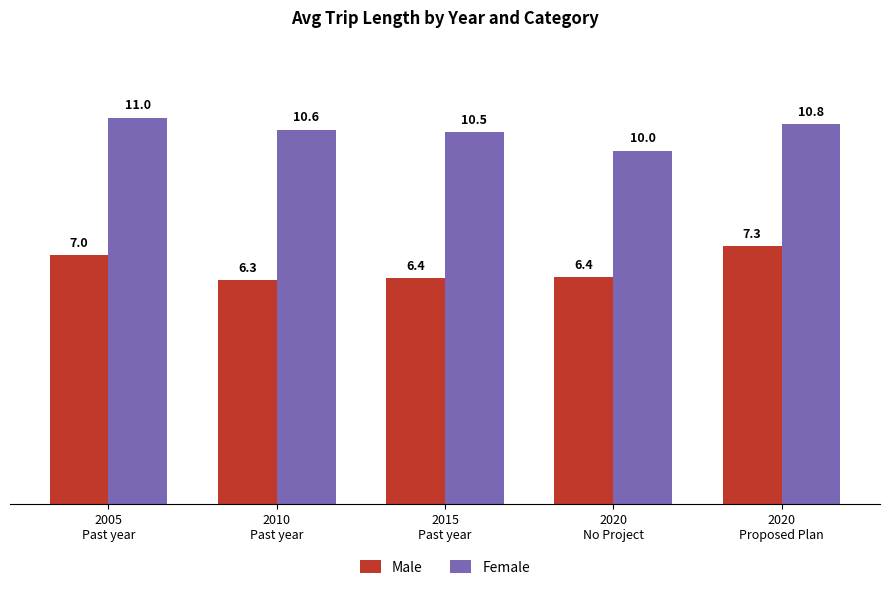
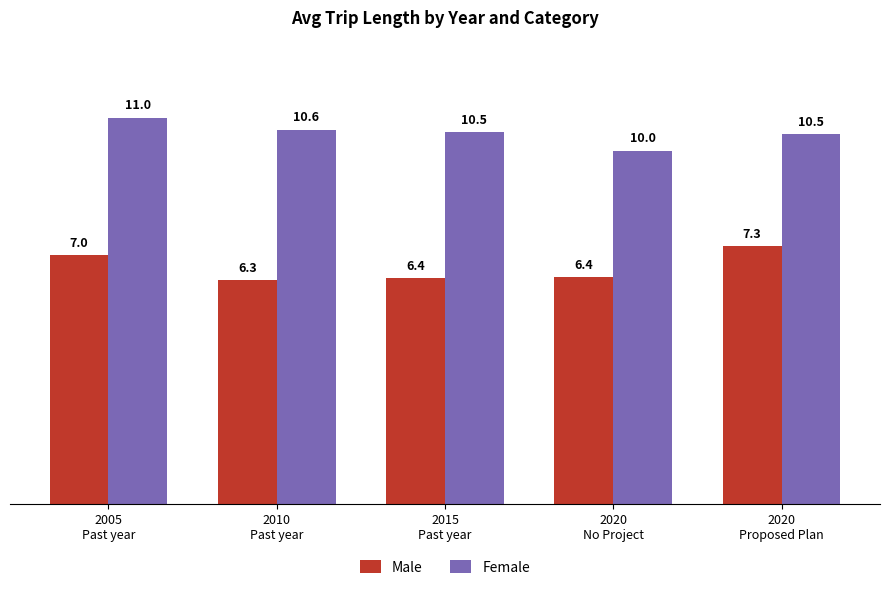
Female, 2020 Proposed Plan: 10.8 -> 10.5
